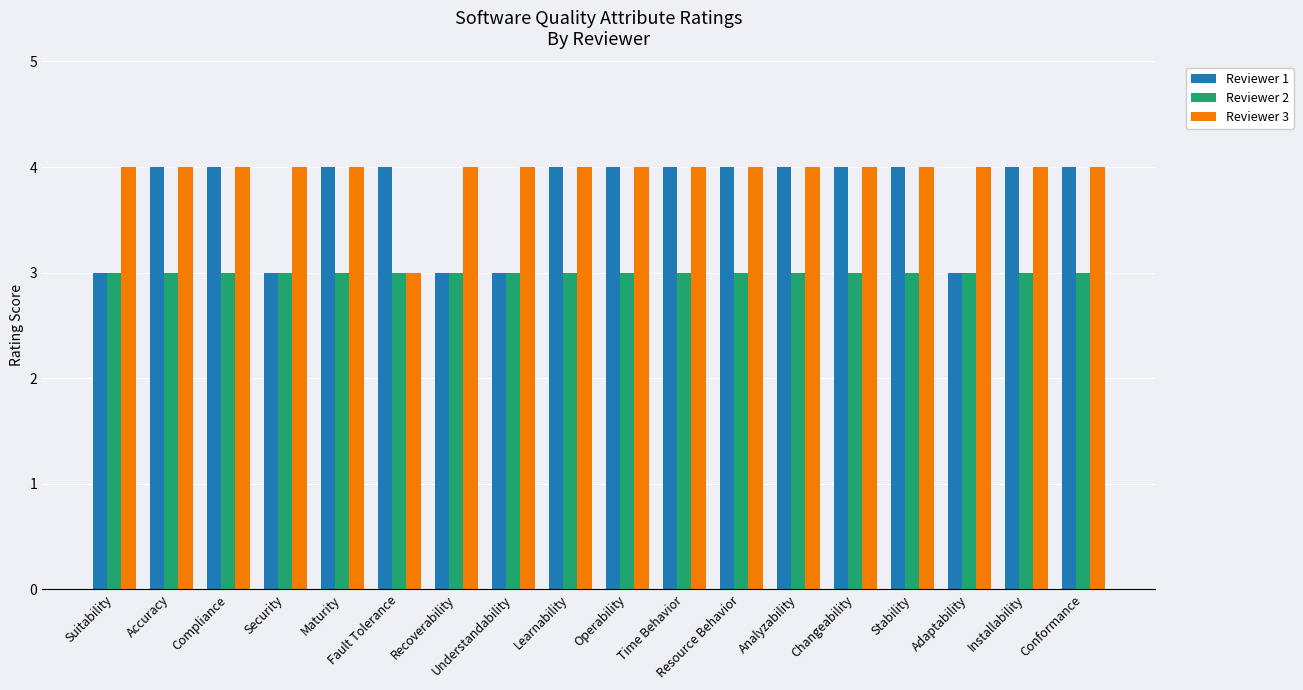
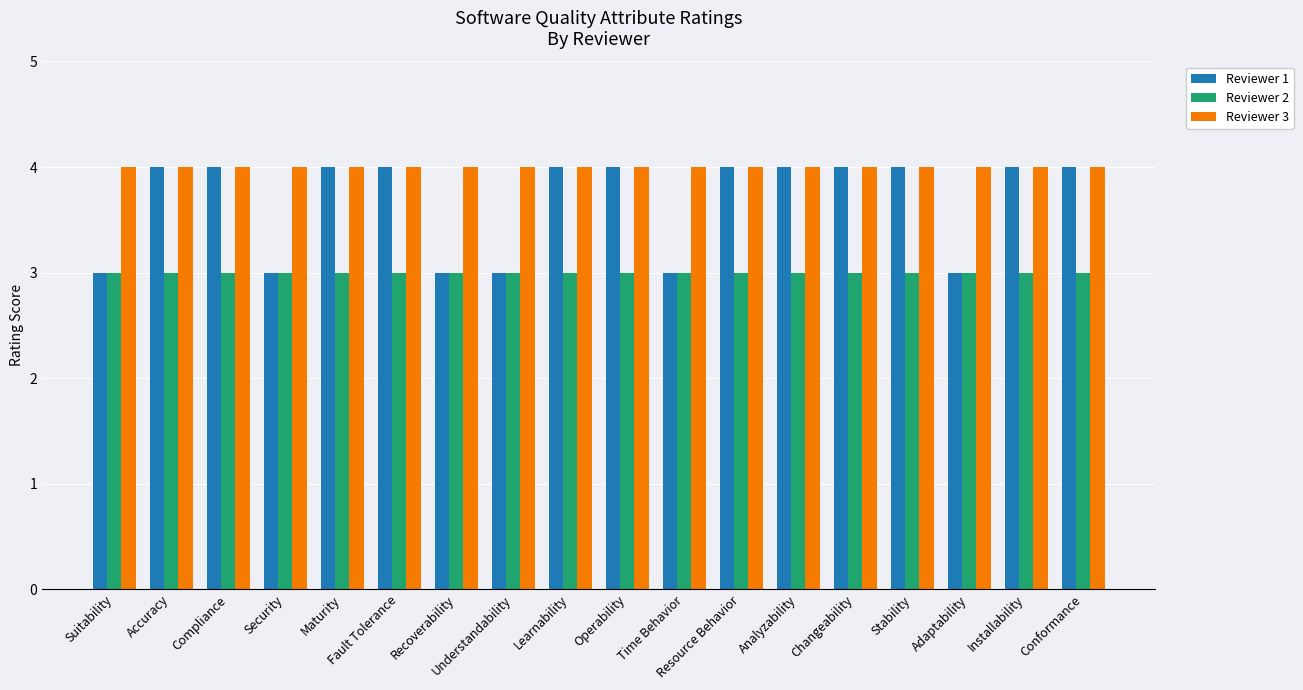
Reviewer 3, Fault Tolerance: 3 -> 4
Reviewer 1, Time Behavior: 4 -> 3
